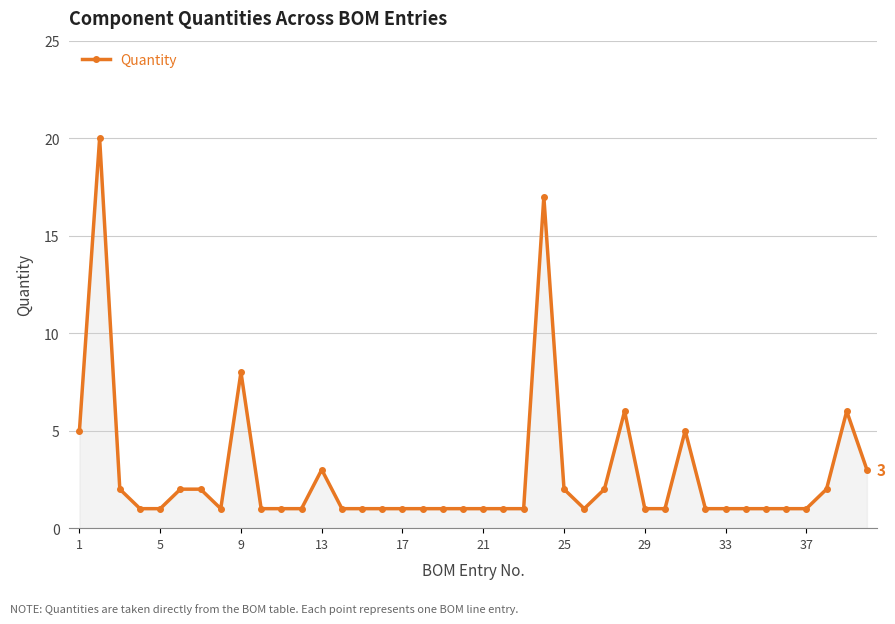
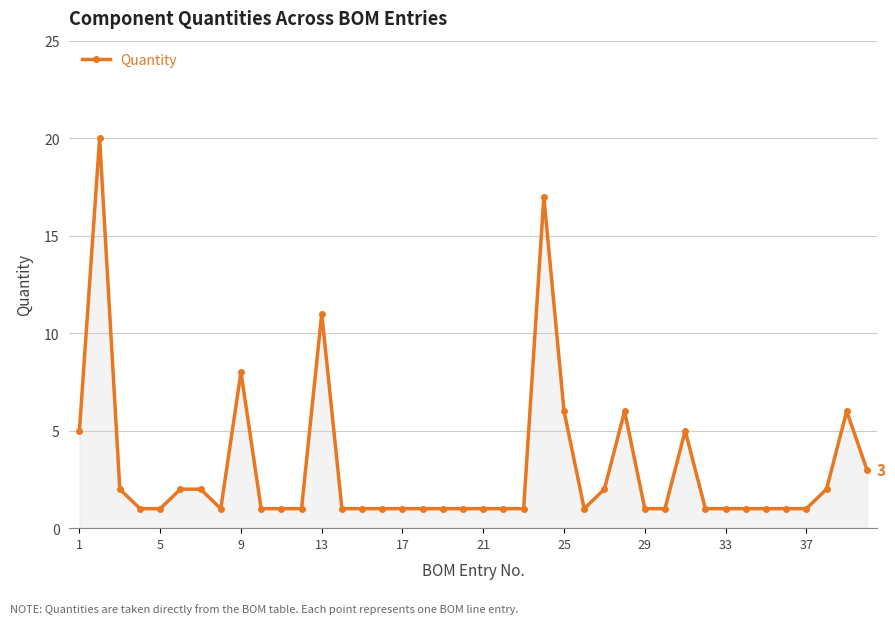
13: 3 -> 11
25: 2 -> 6
